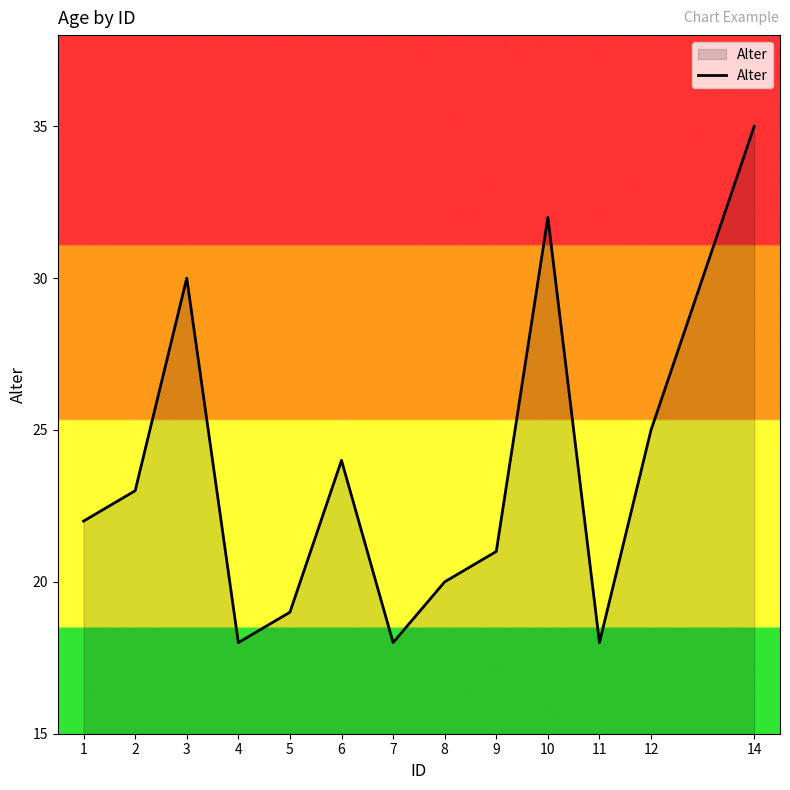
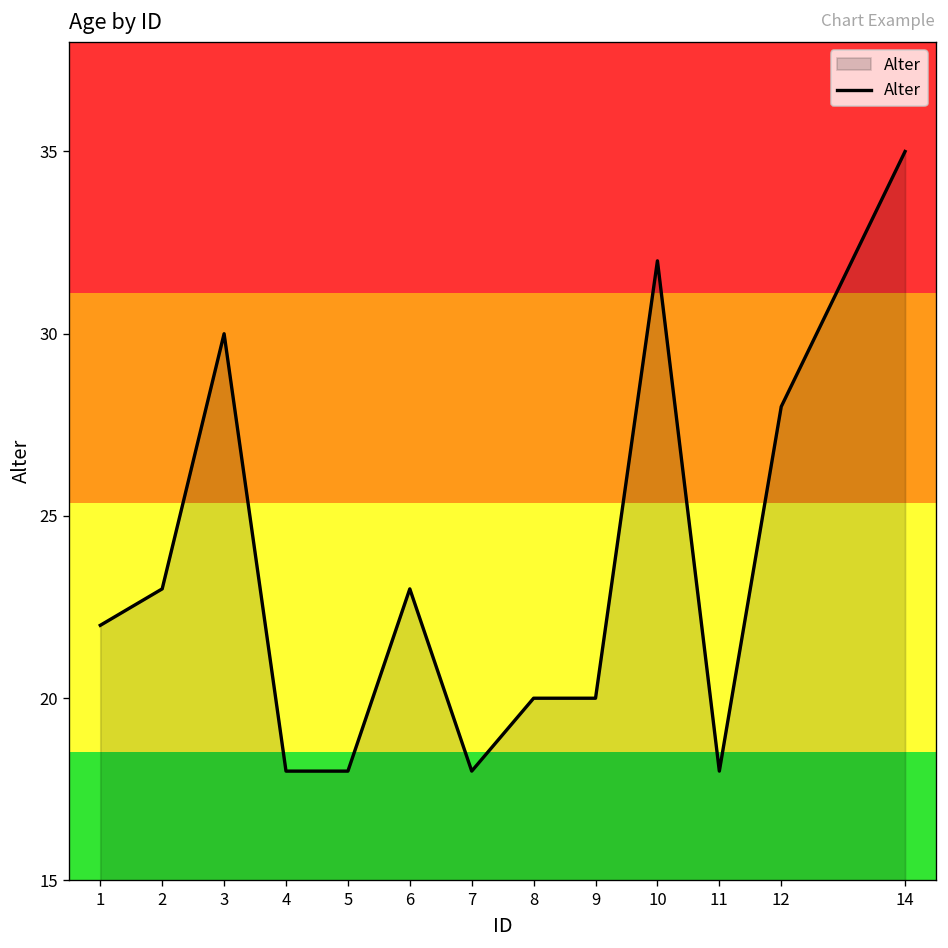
5: 19 -> 18
6: 24 -> 23
9: 21 -> 20
12: 25 -> 28
